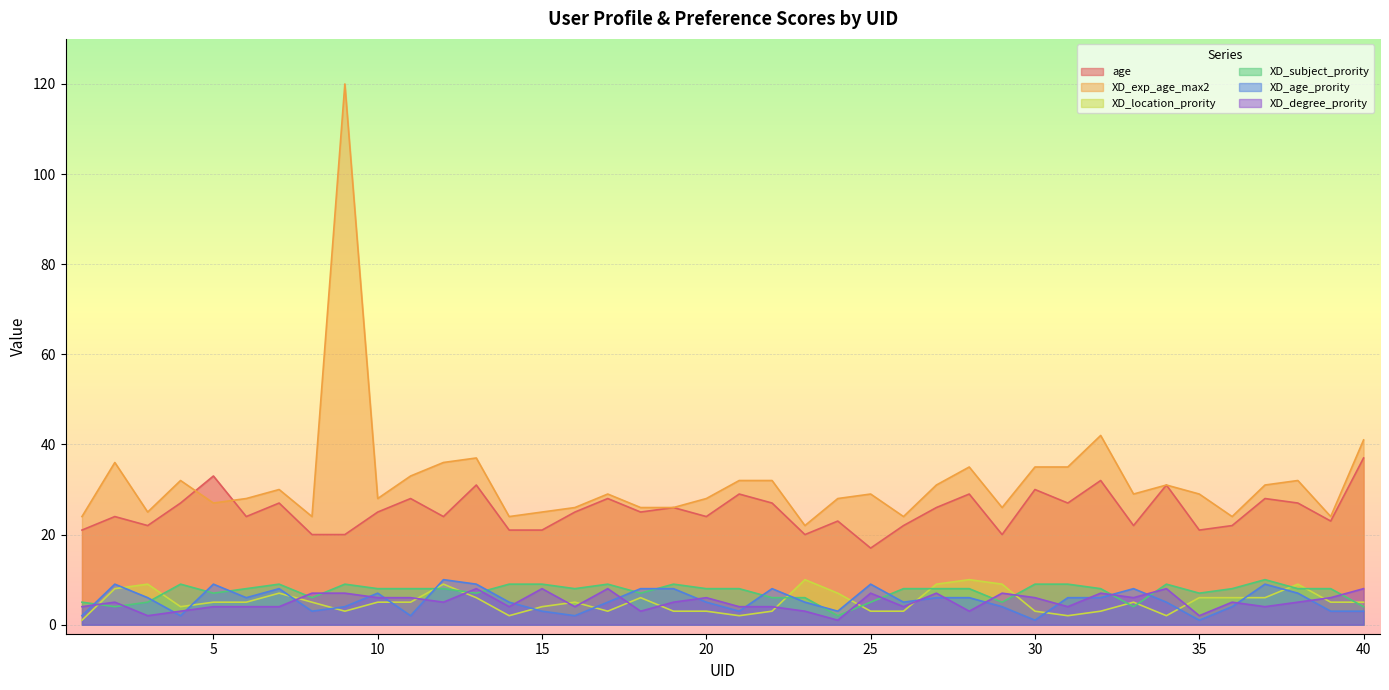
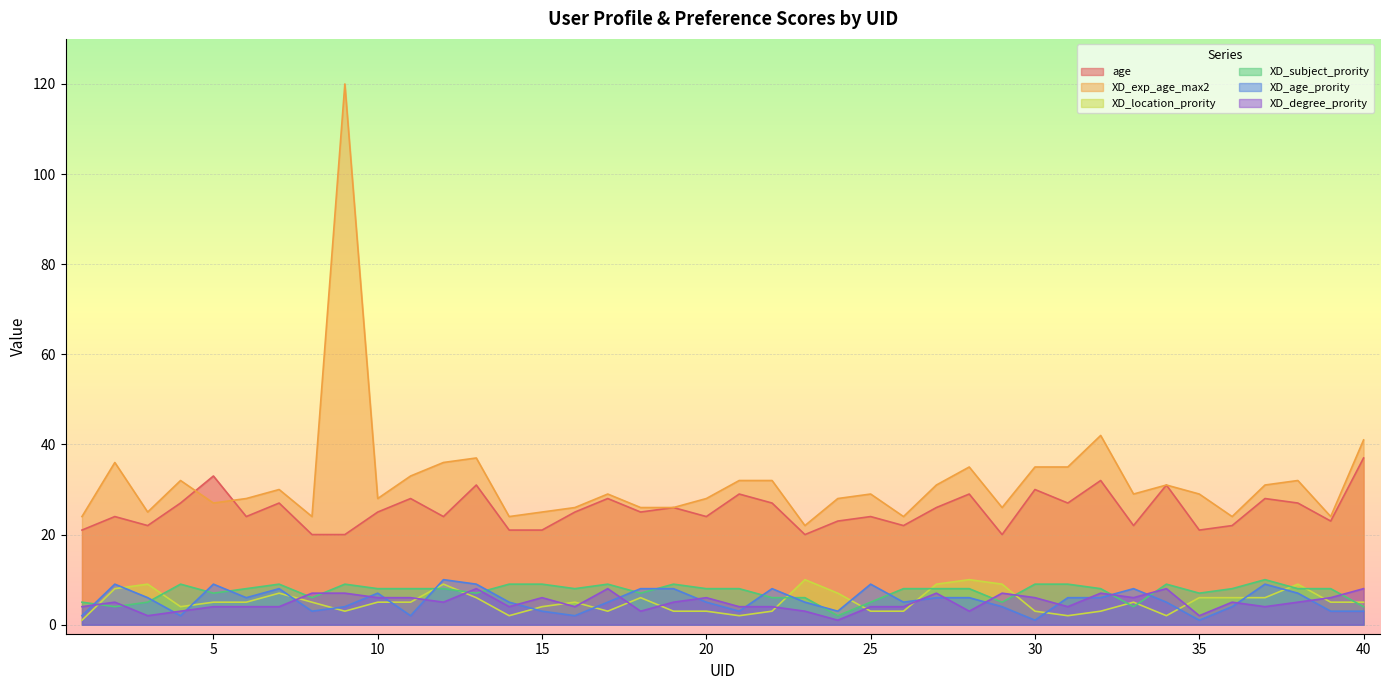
XD_degree_prority, 15: 8 -> 6
age, 25: 17 -> 24
XD_degree_prority, 25: 7 -> 4
